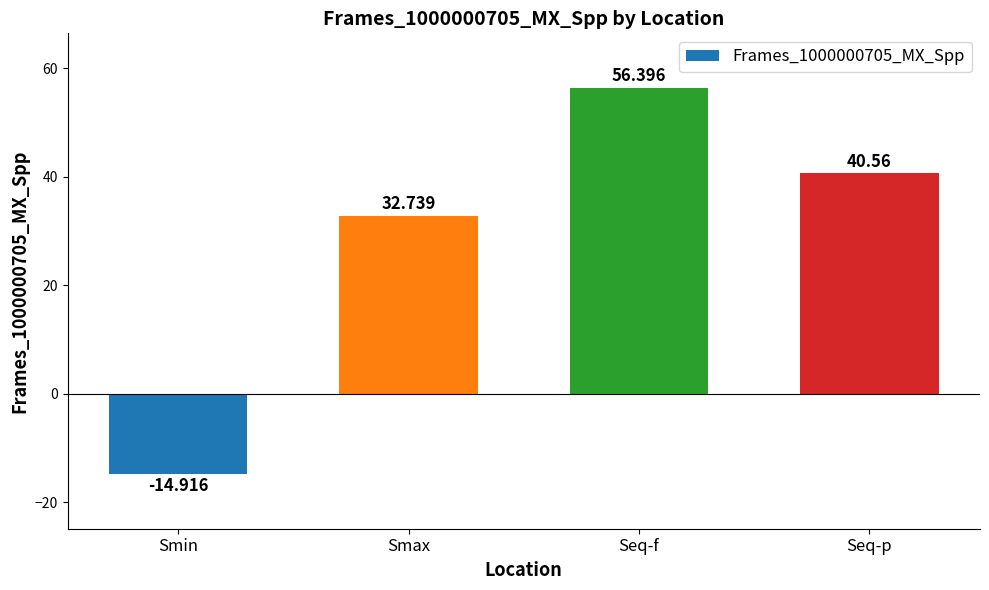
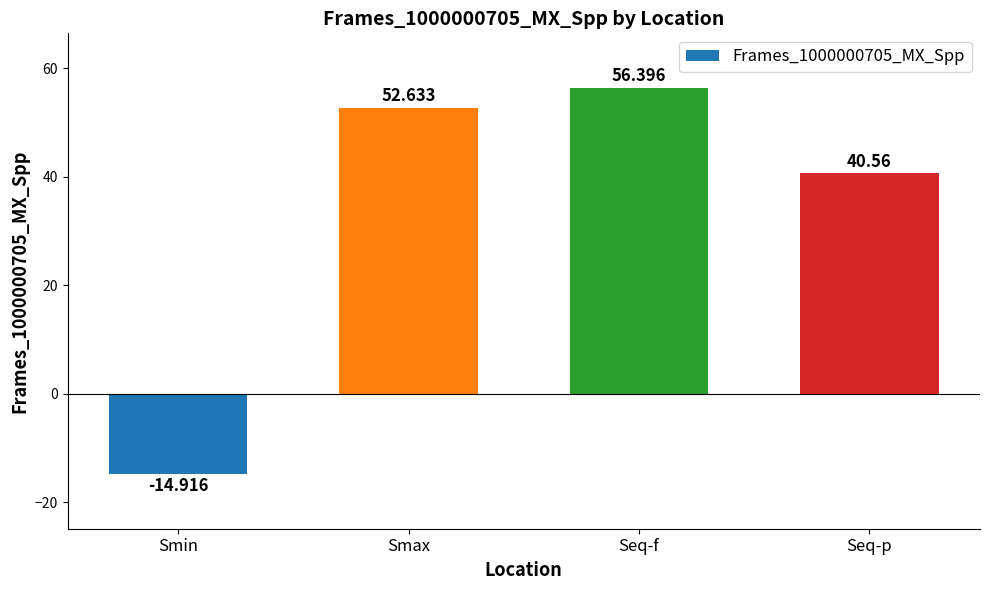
Smax: 32.739 -> 52.633
